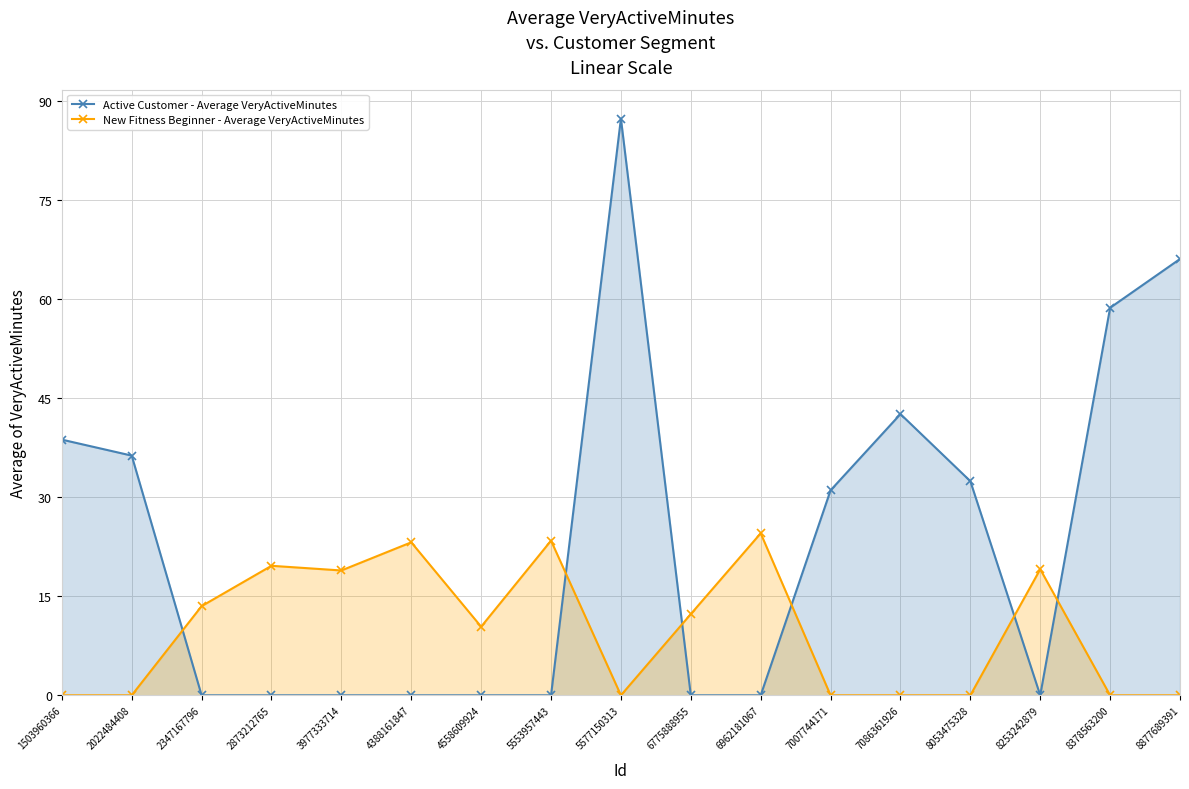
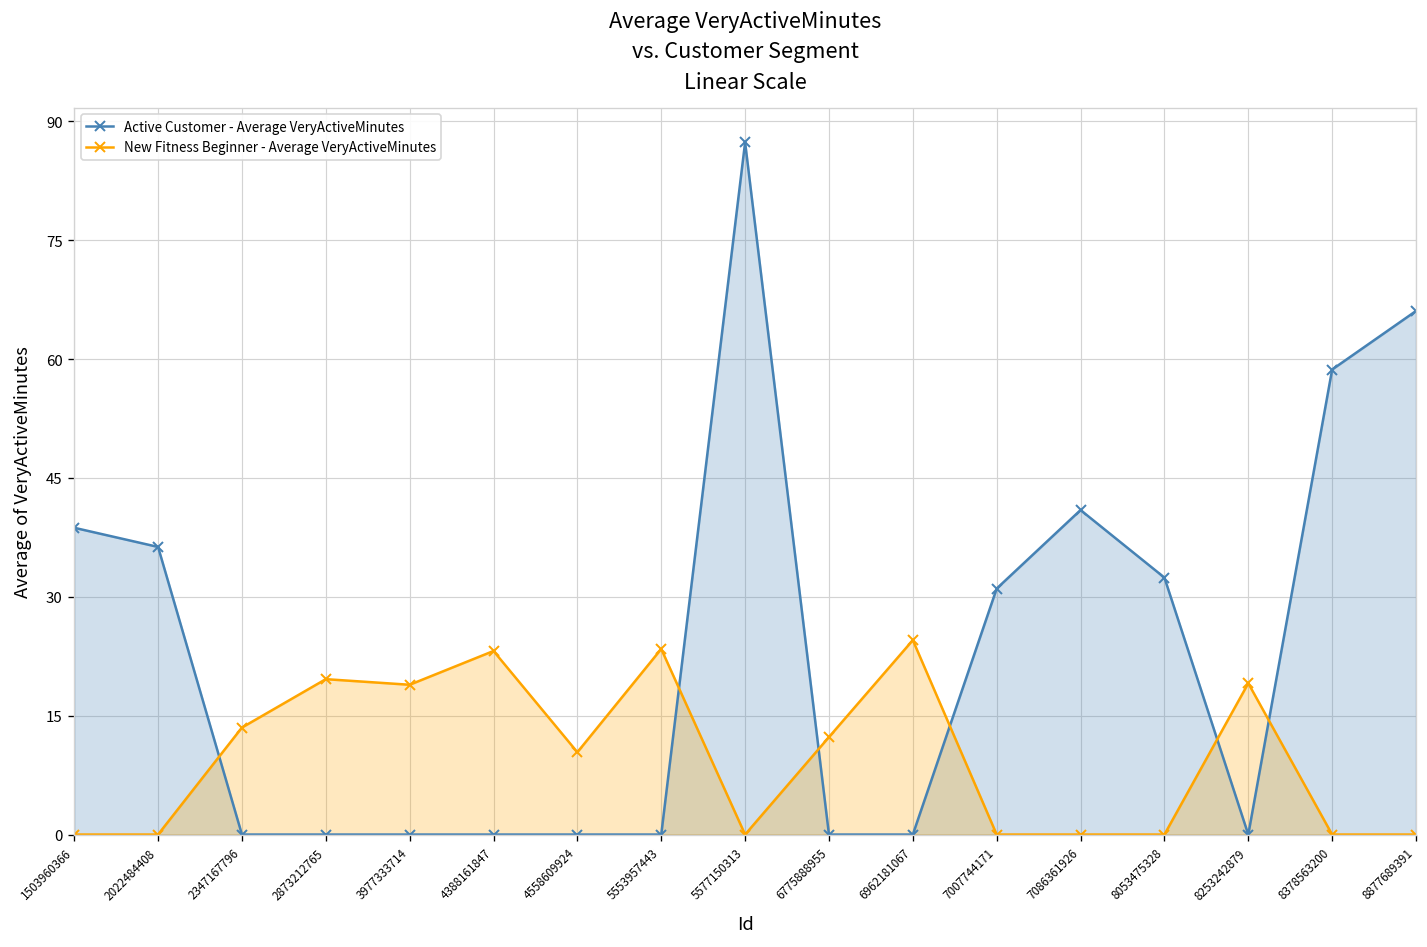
Active Customer - Average VeryActiveMinutes, 7086361926: 43 -> 41
